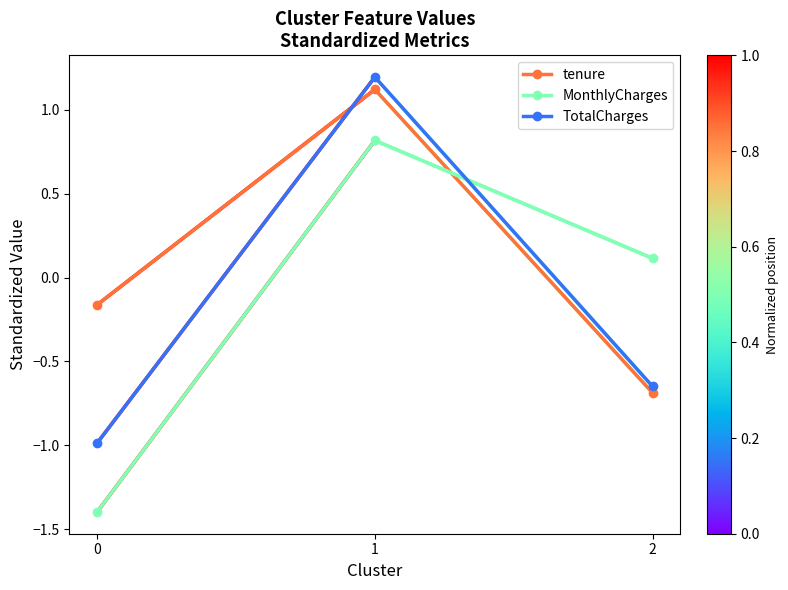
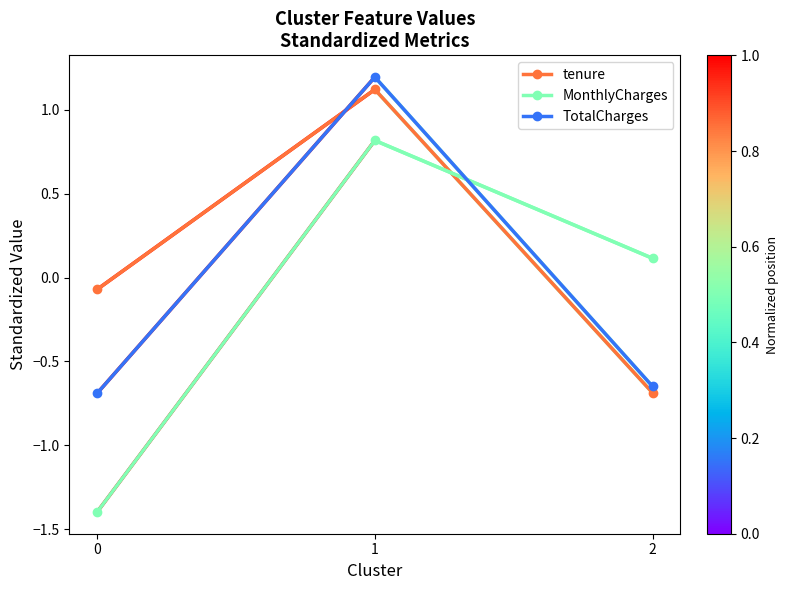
tenure, 0: -0.16 -> -0.07
TotalCharges, 0: -0.99 -> -0.69
